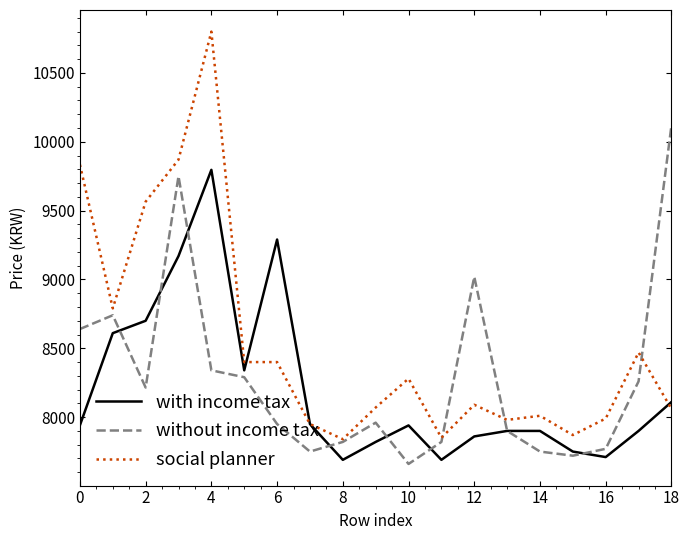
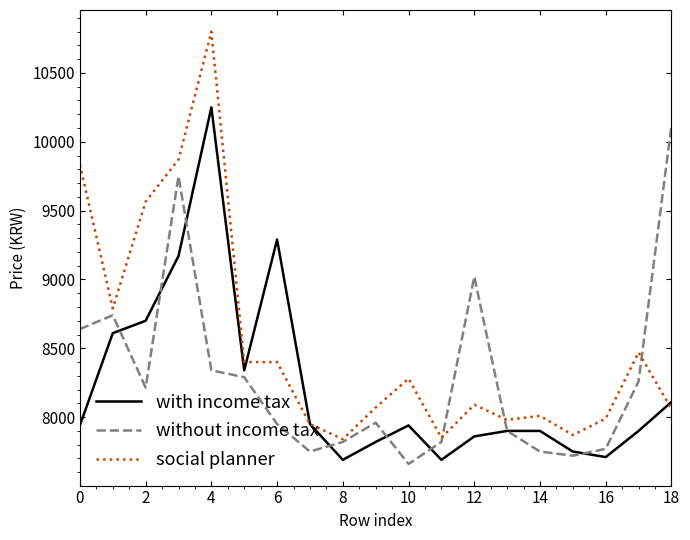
with income tax, 4: 9800 -> 10250
